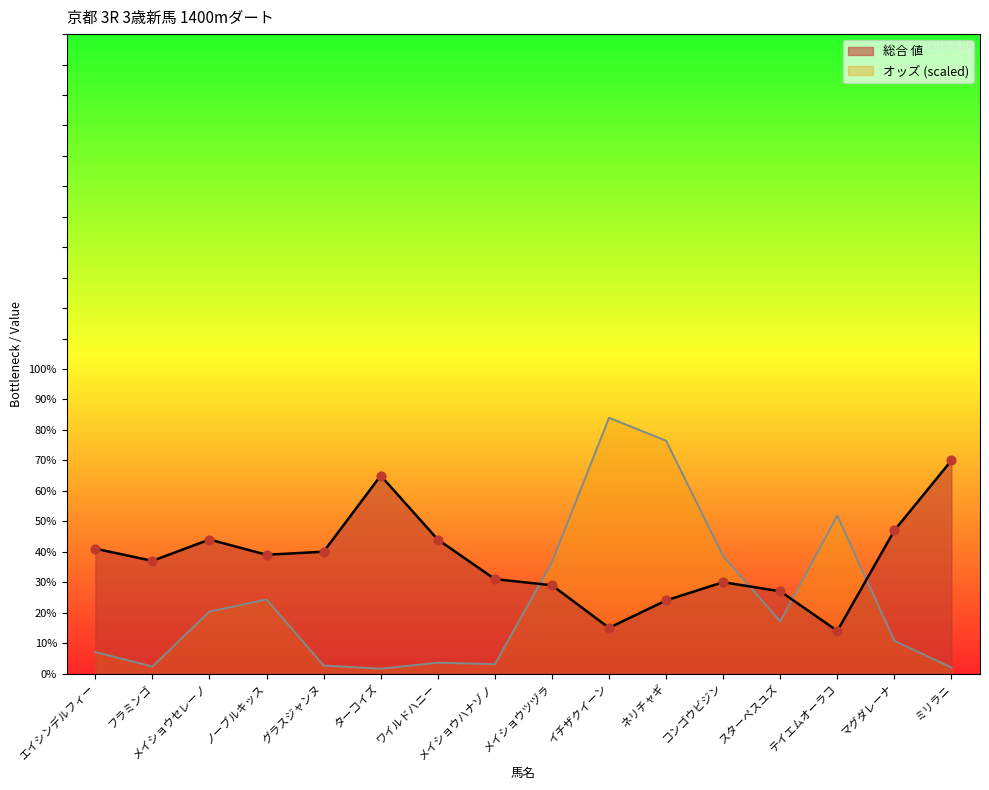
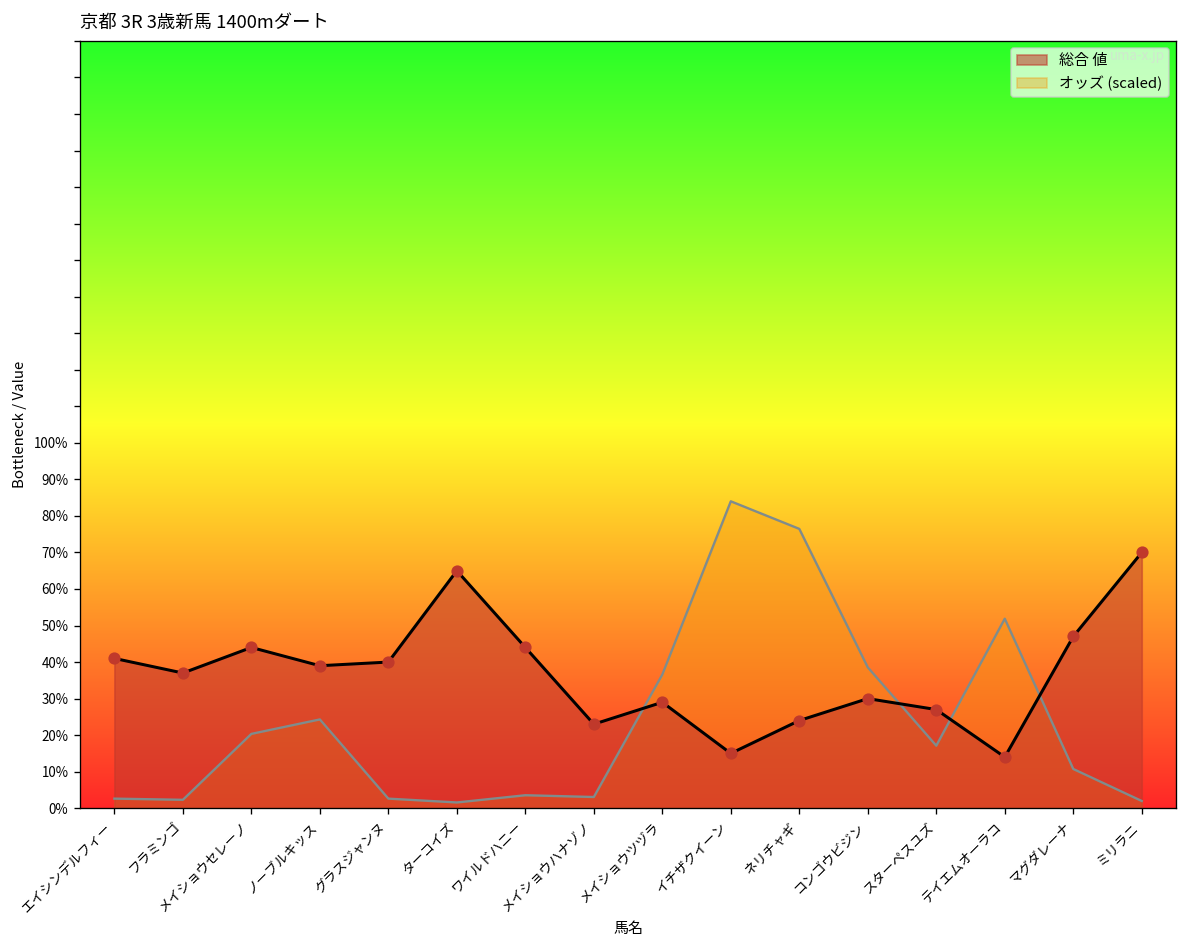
オッズ (scaled), エイシンデルフィー: 7% -> 3%
総合 値, メイショウハナゾノ: 31% -> 23%
